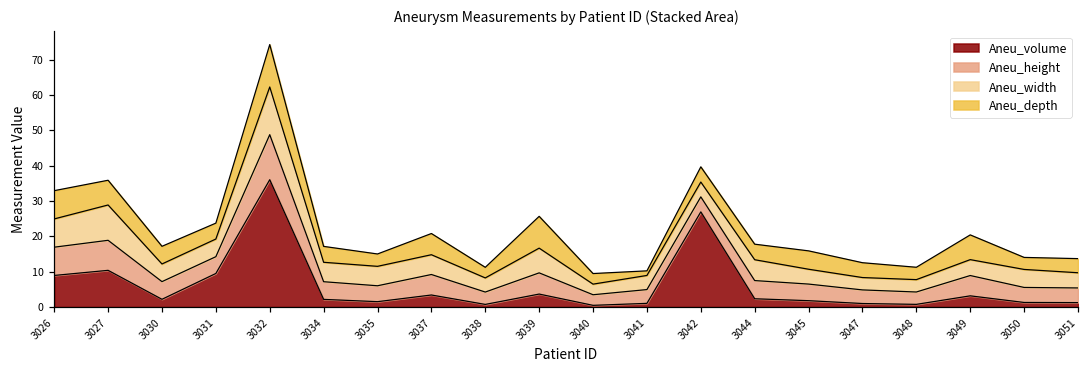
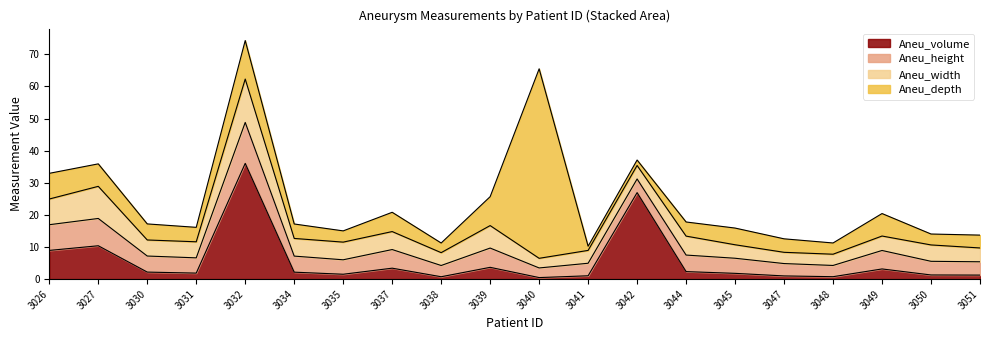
Aneu_volume, 3031: 9 -> 2
Aneu_depth, 3040: 3 -> 59
Aneu_depth, 3042: 4 -> 2
